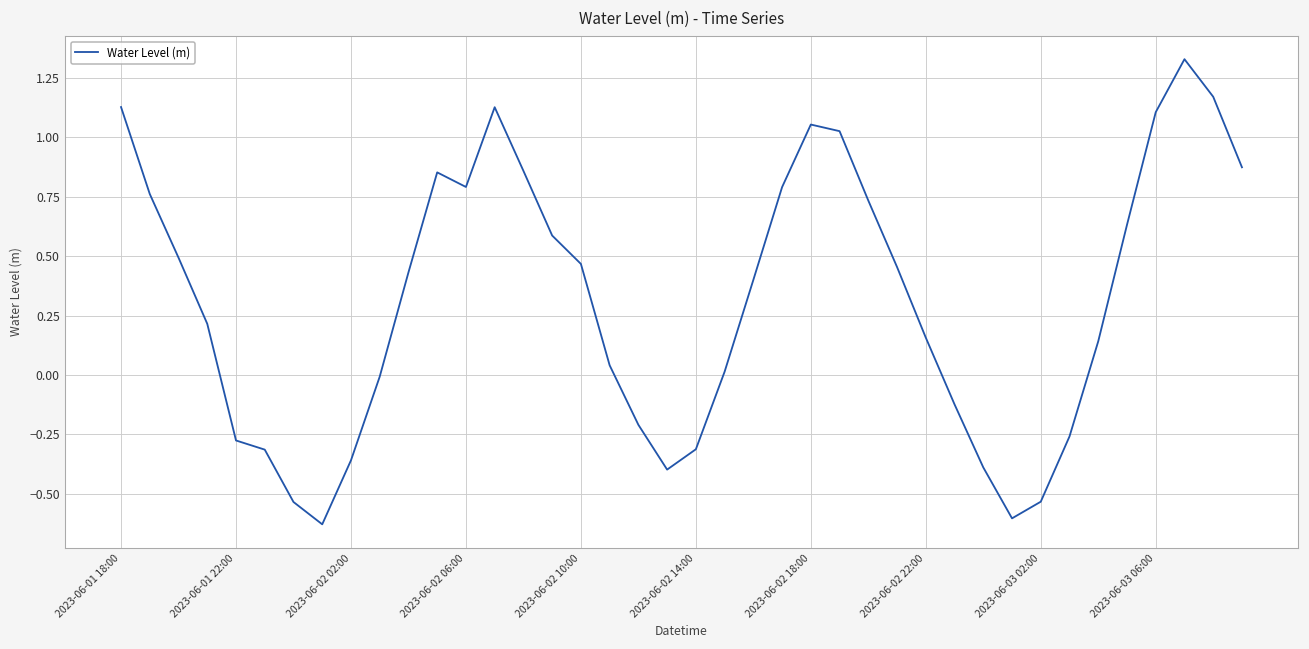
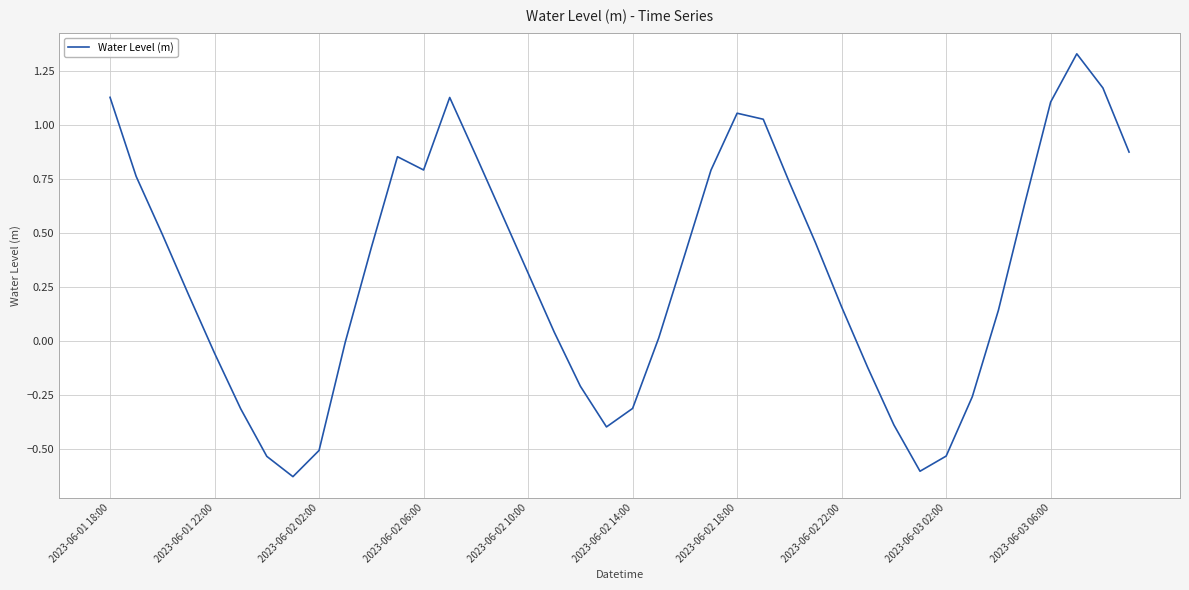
2023-06-01 22:00: -0.28 -> -0.06
2023-06-02 02:00: -0.36 -> -0.51
2023-06-02 10:00: 0.47 -> 0.31
